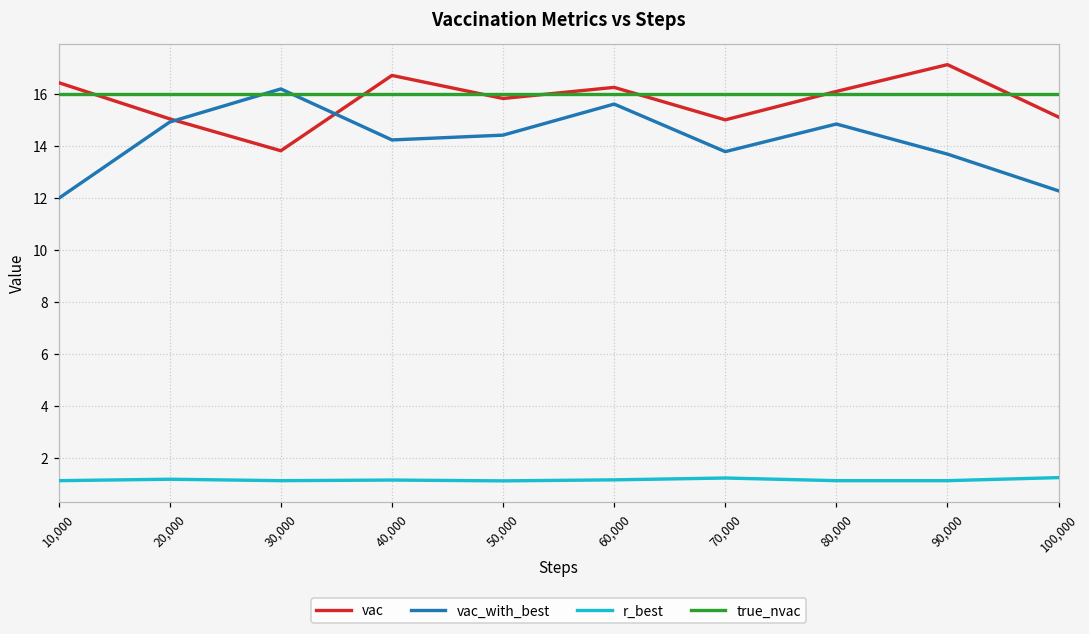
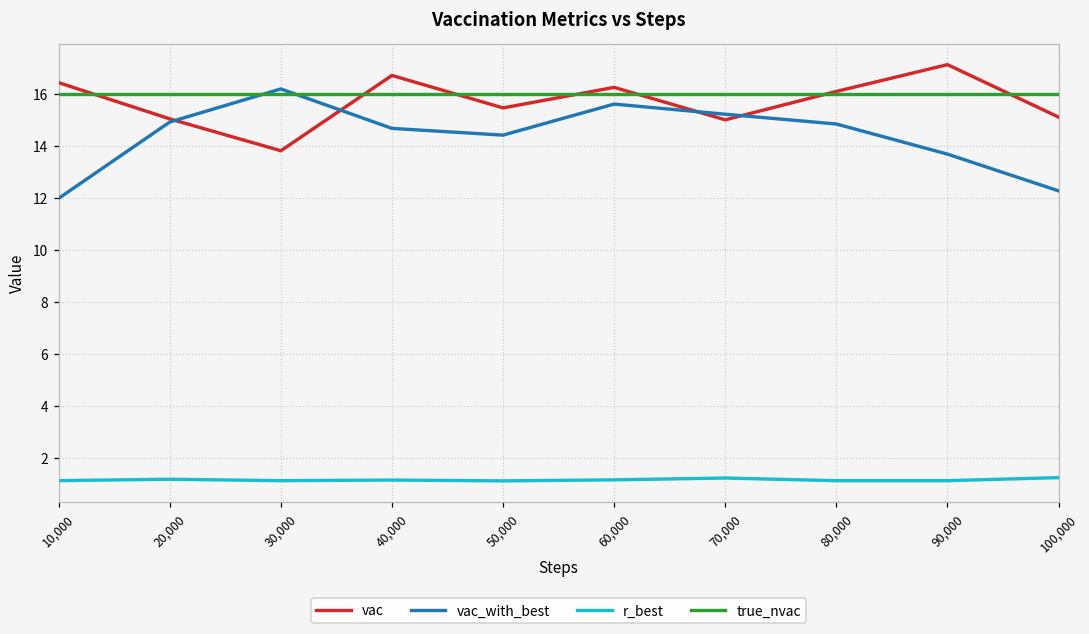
vac_with_best, 40,000: 14.2 -> 14.7
vac, 50,000: 15.8 -> 15.5
vac_with_best, 70,000: 13.8 -> 15.2
